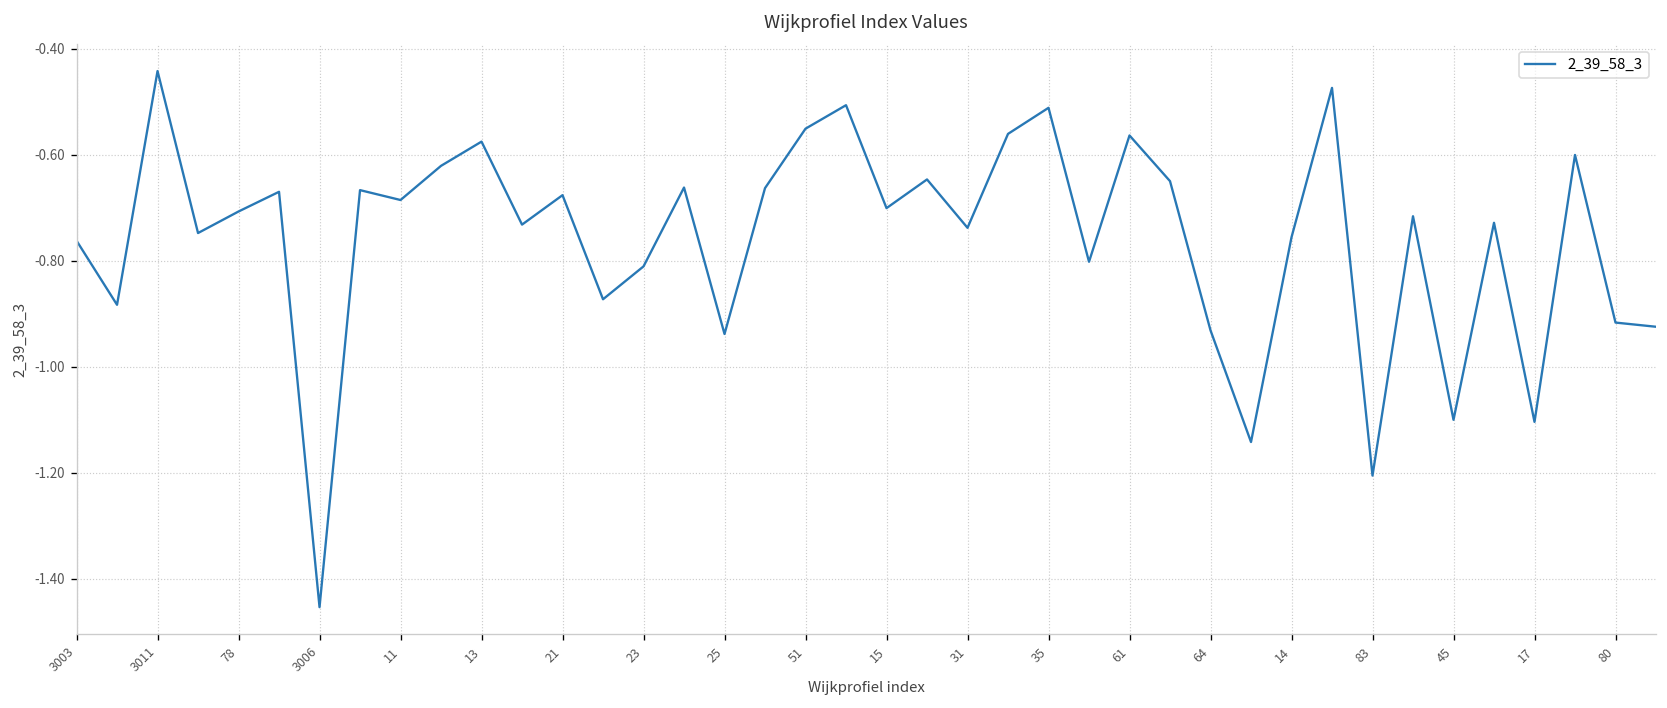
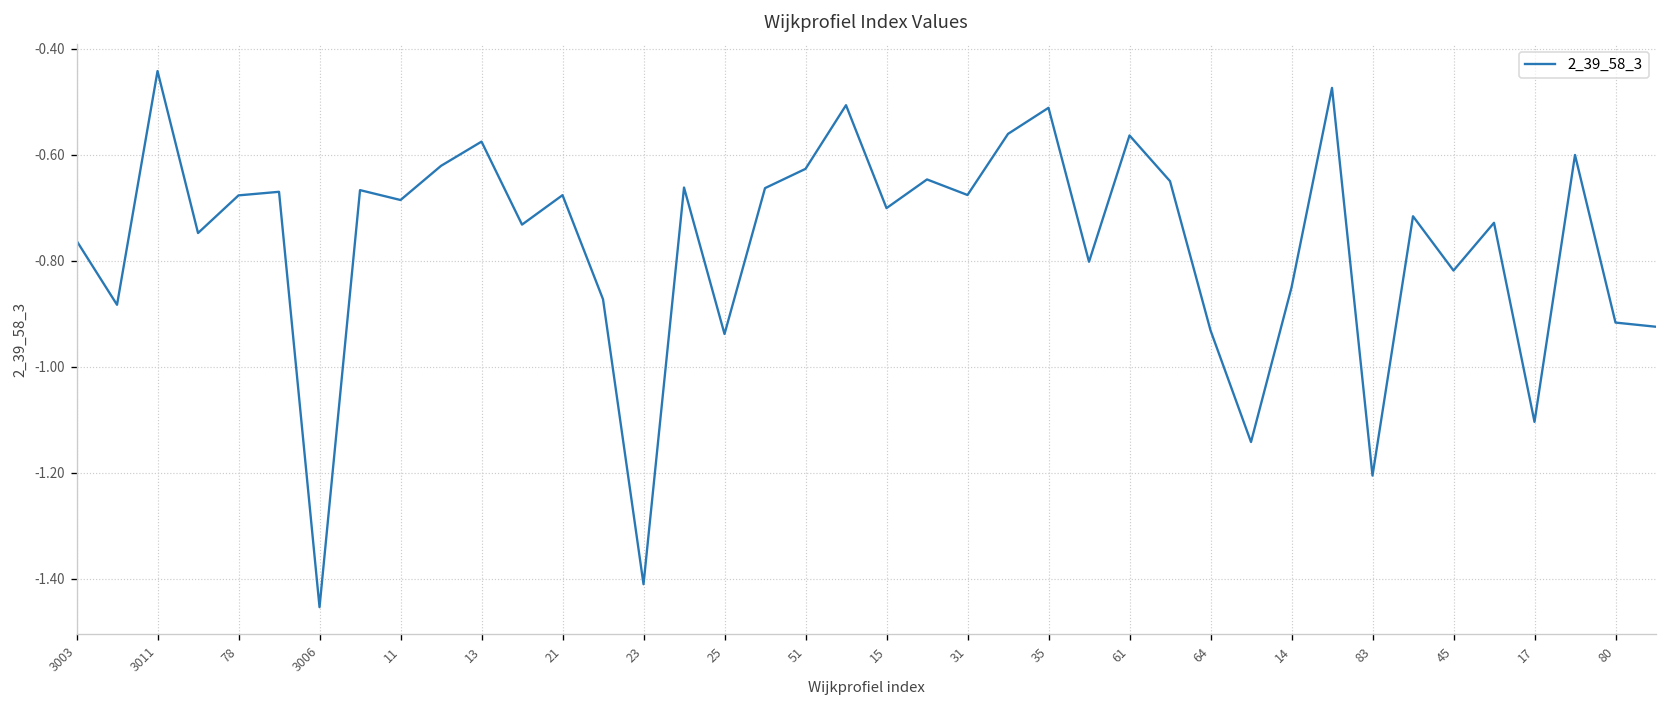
78: -0.71 -> -0.68
23: -0.81 -> -1.41
51: -0.55 -> -0.63
31: -0.74 -> -0.68
14: -0.76 -> -0.85
45: -1.10 -> -0.82
